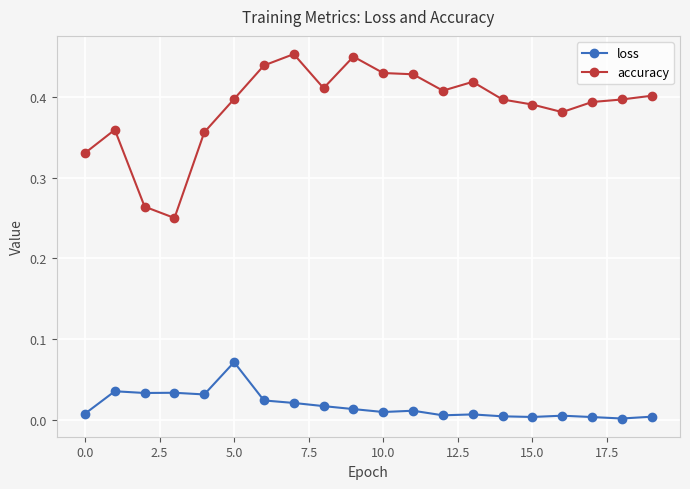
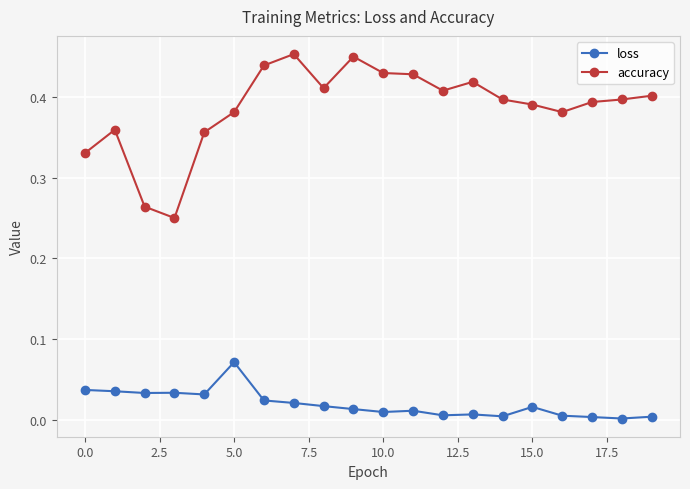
loss, 0.0: 0.01 -> 0.04
accuracy, 5.0: 0.40 -> 0.38
loss, 15.0: 0.00 -> 0.02
